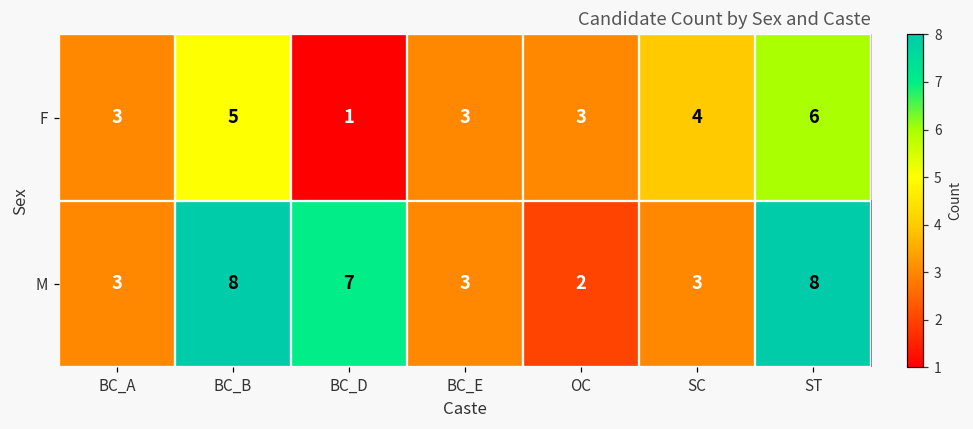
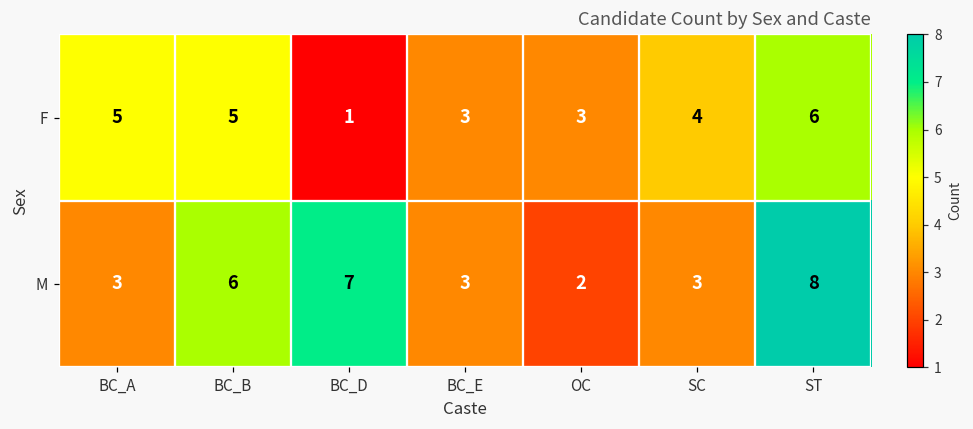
F, BC_A: 3 -> 5
M, BC_B: 8 -> 6
